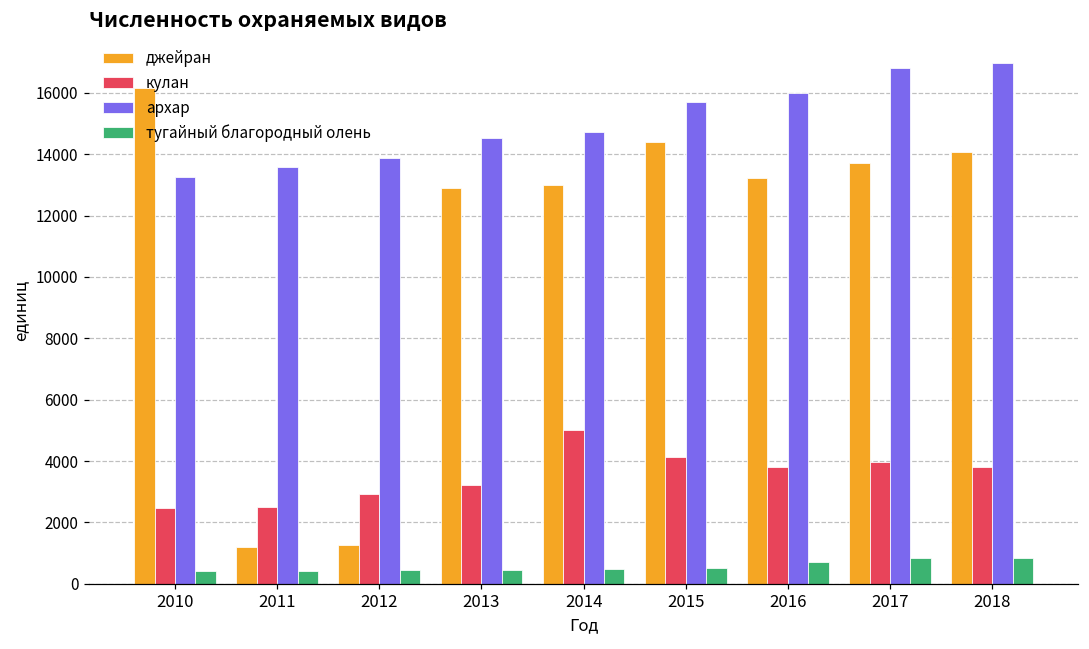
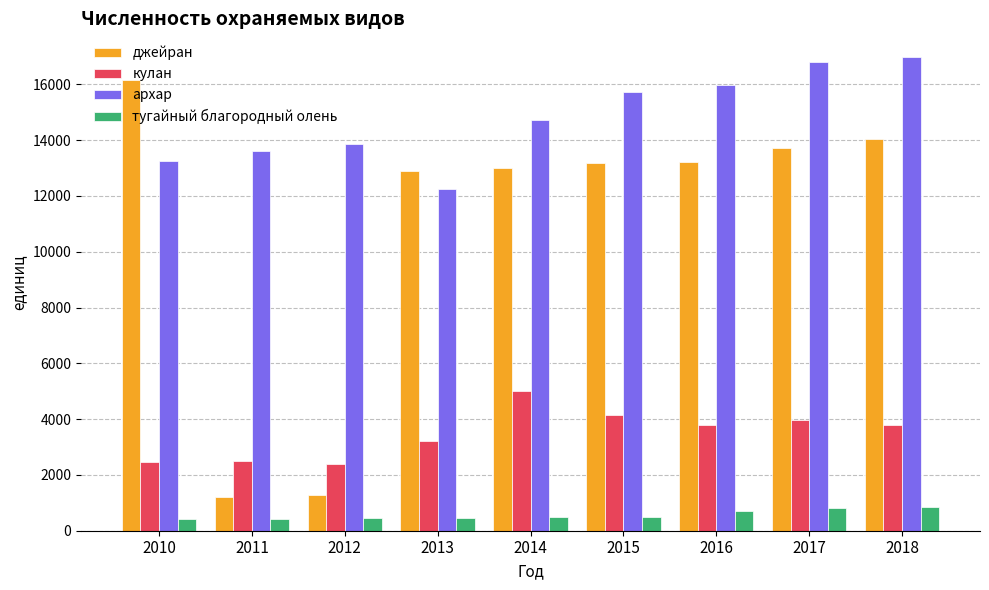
кулан, 2012: 2900 -> 2400
архар, 2013: 14500 -> 12200
джейран, 2015: 14400 -> 13200
